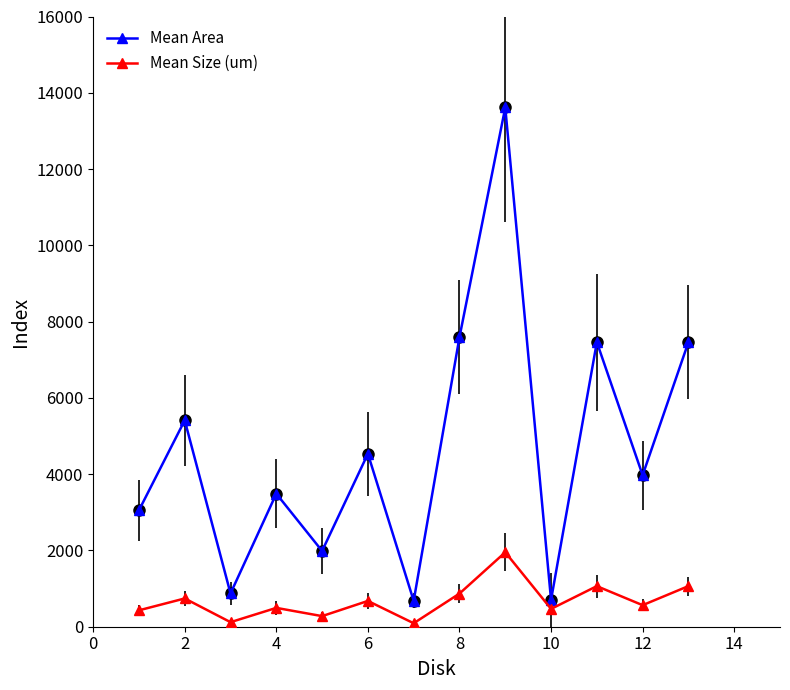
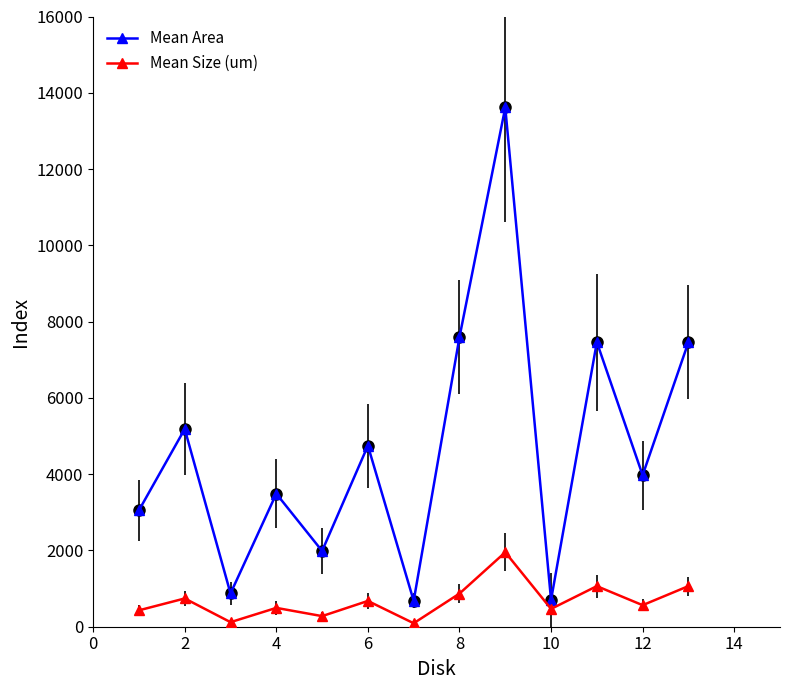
Mean Area, 2: 5400 -> 5200
Mean Area, 6: 4500 -> 4700
